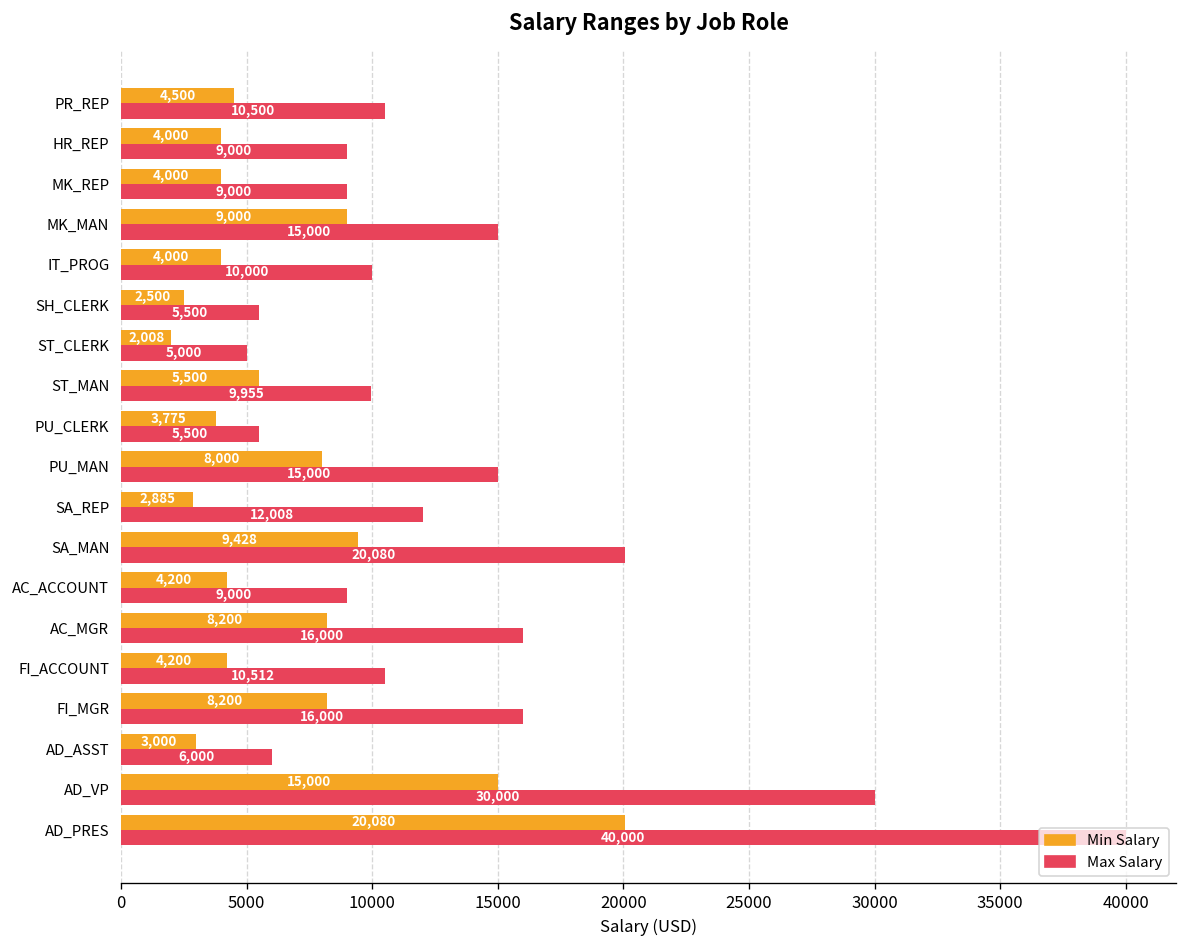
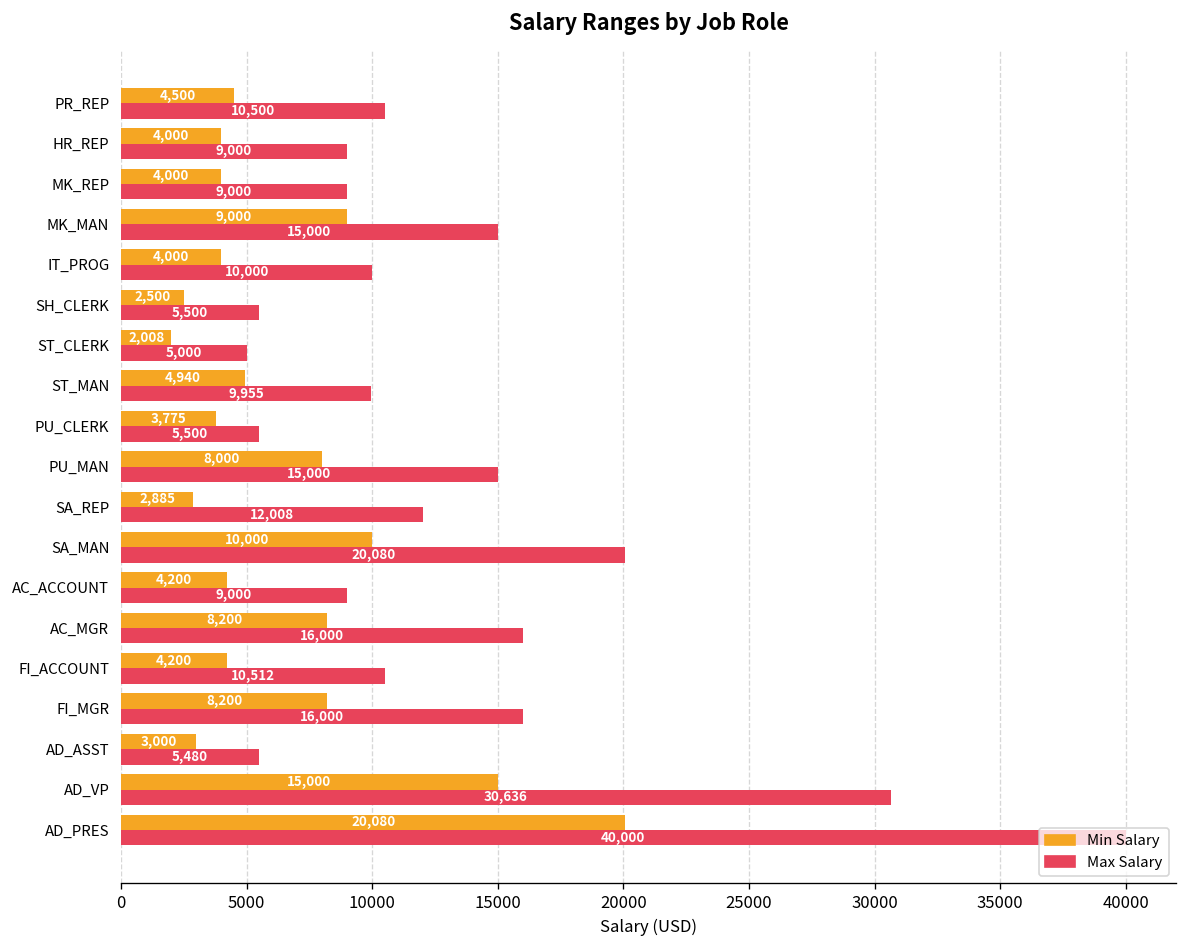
Min Salary, ST_MAN: 5,500 -> 4,940
Min Salary, SA_MAN: 9,428 -> 10,000
Max Salary, AD_ASST: 6,000 -> 5,480
Max Salary, AD_VP: 30,000 -> 30,636
